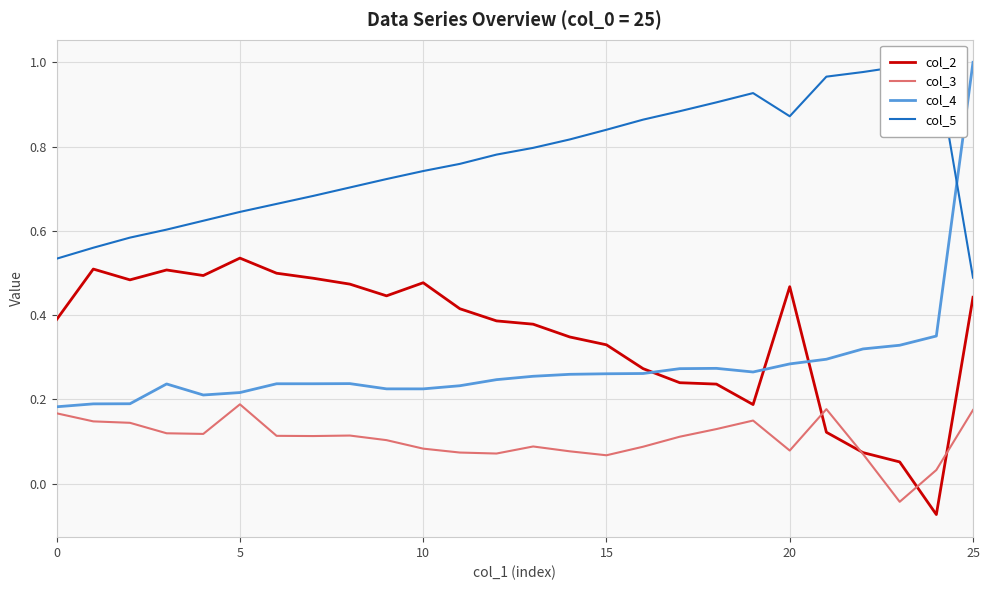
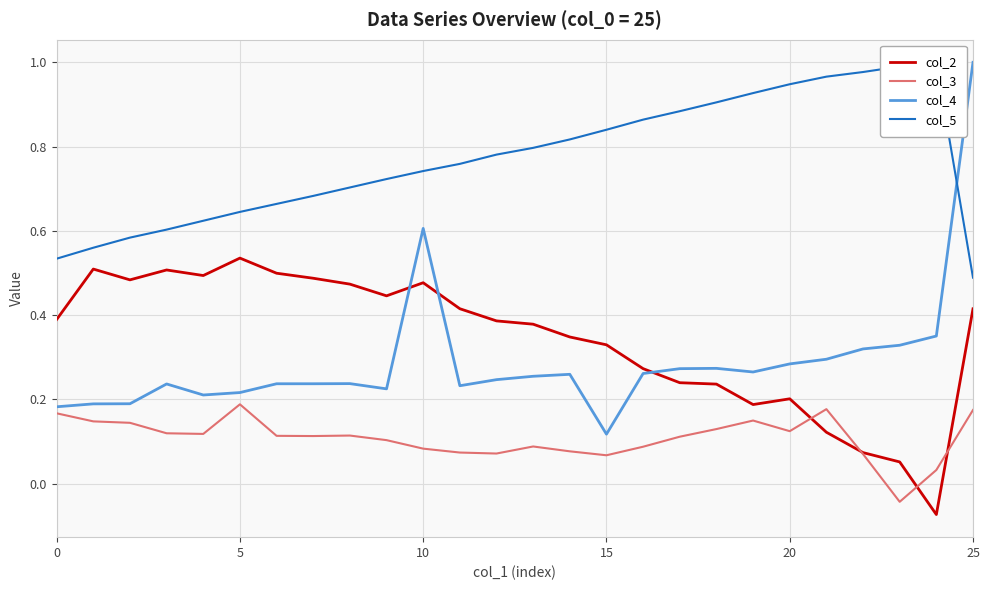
col_4, 10: 0.23 -> 0.61
col_4, 15: 0.26 -> 0.12
col_2, 20: 0.47 -> 0.20
col_3, 20: 0.08 -> 0.12
col_5, 20: 0.87 -> 0.95
col_2, 25: 0.44 -> 0.41
